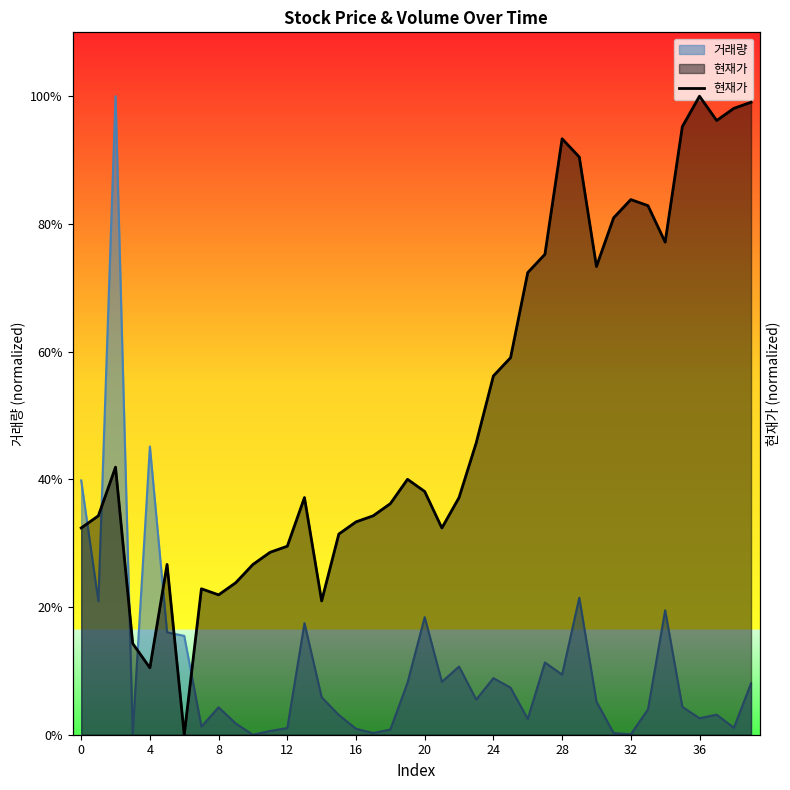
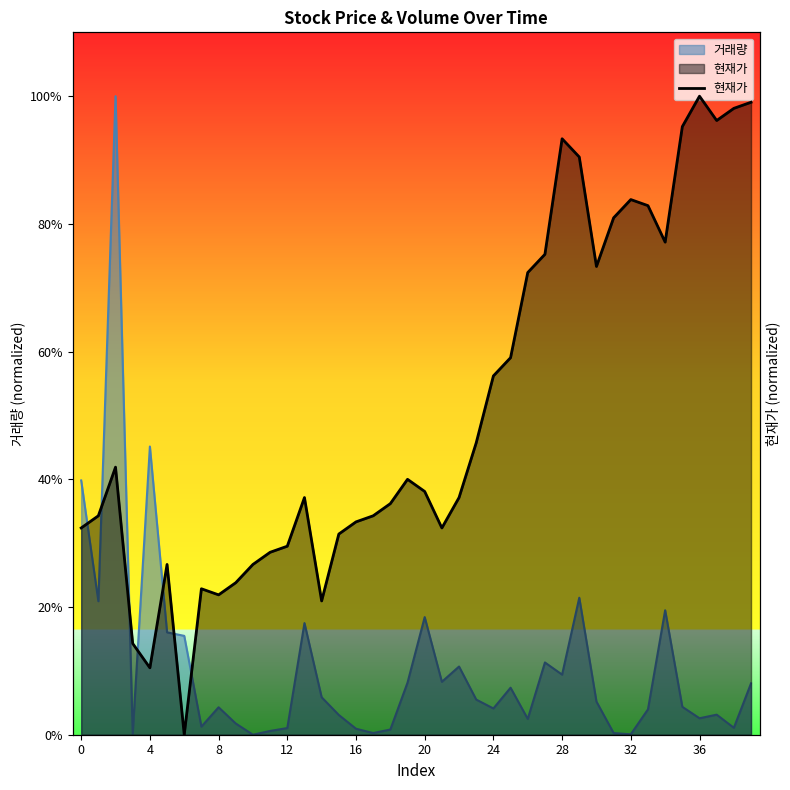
거래량, 24: 9% -> 4%
